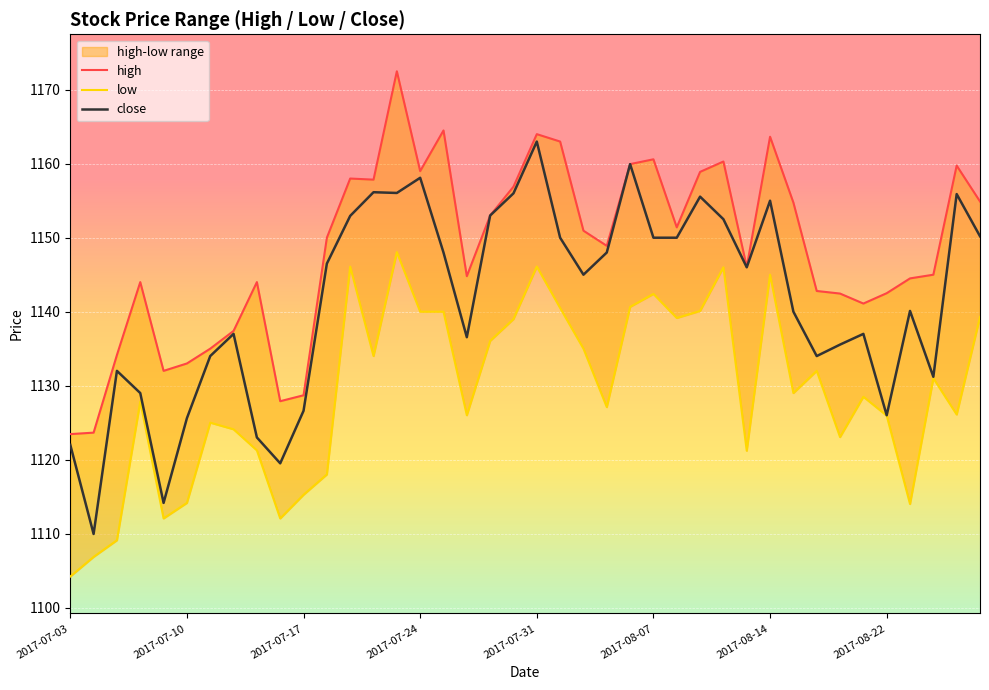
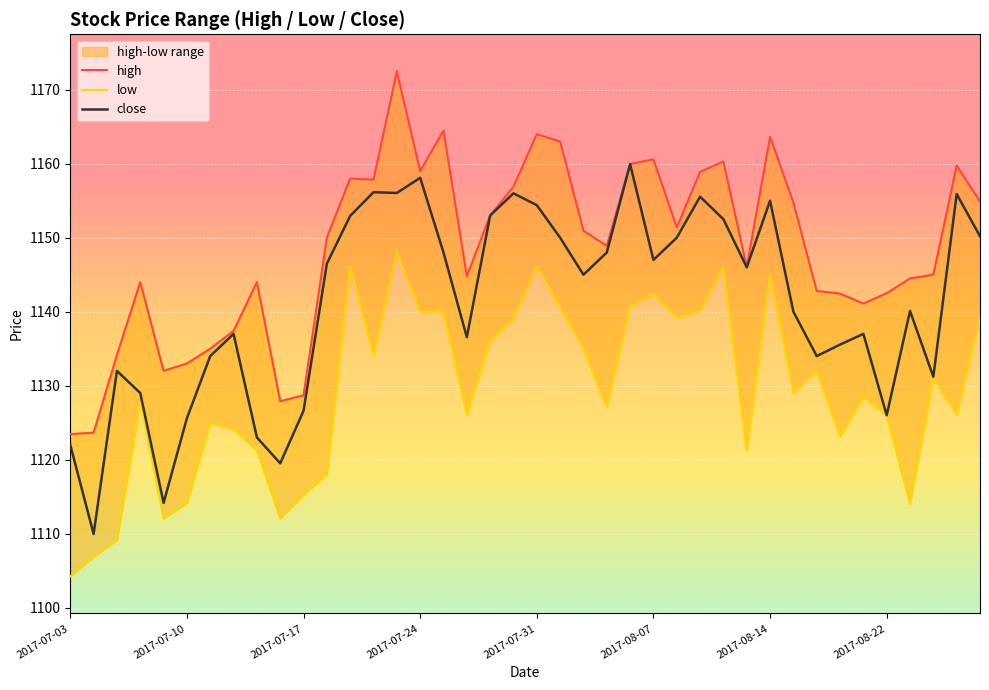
close, 2017-07-31: 1163 -> 1154
close, 2017-08-07: 1150 -> 1147
